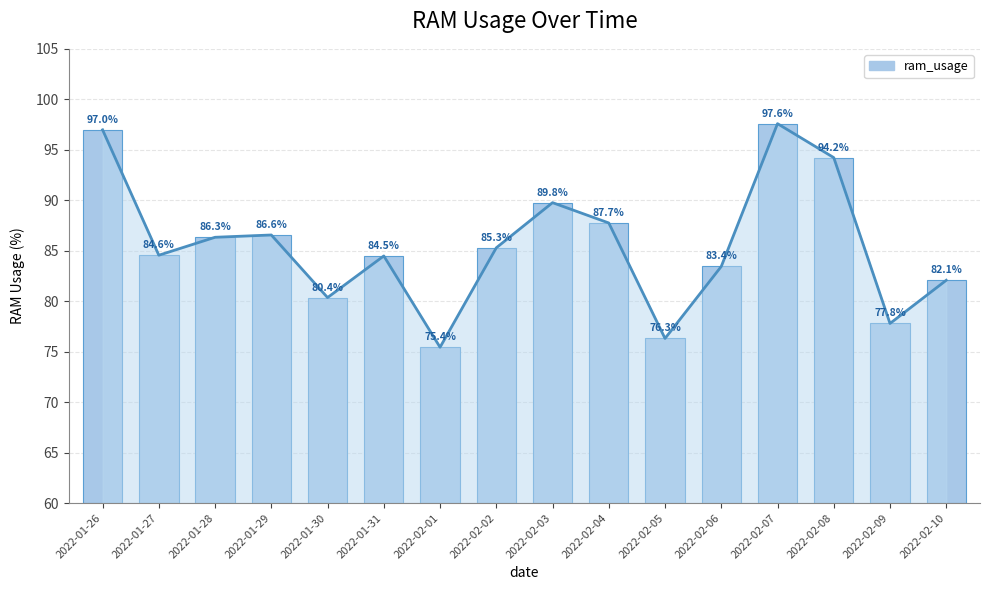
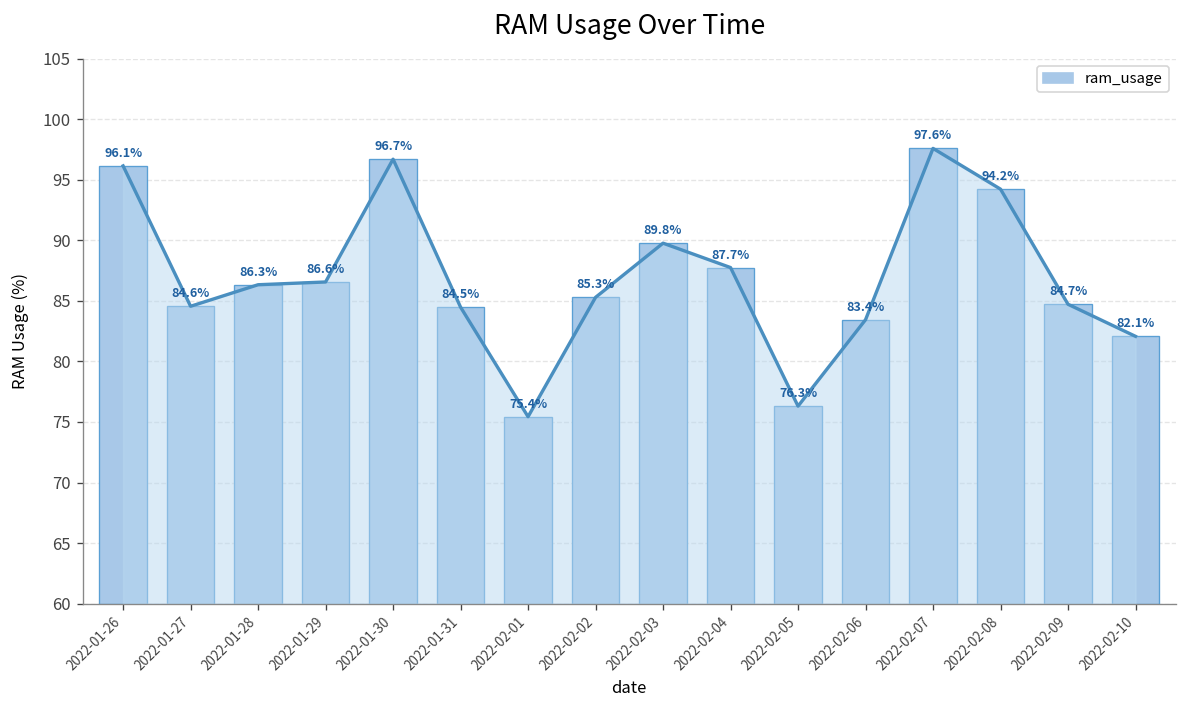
2022-01-26: 97.0% -> 96.1%
2022-01-30: 80.4% -> 96.7%
2022-02-09: 77.8% -> 84.7%
